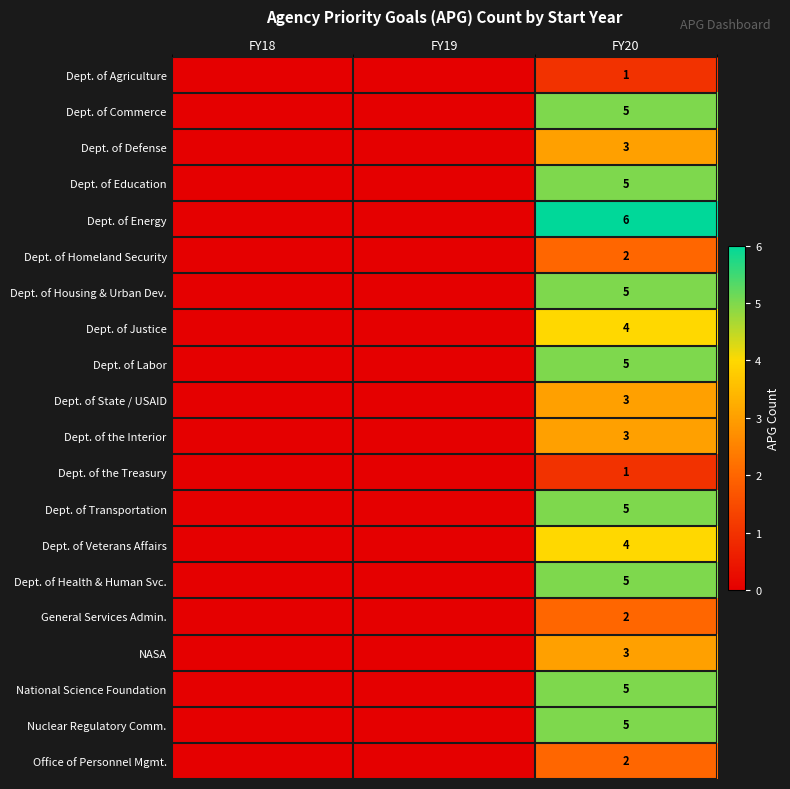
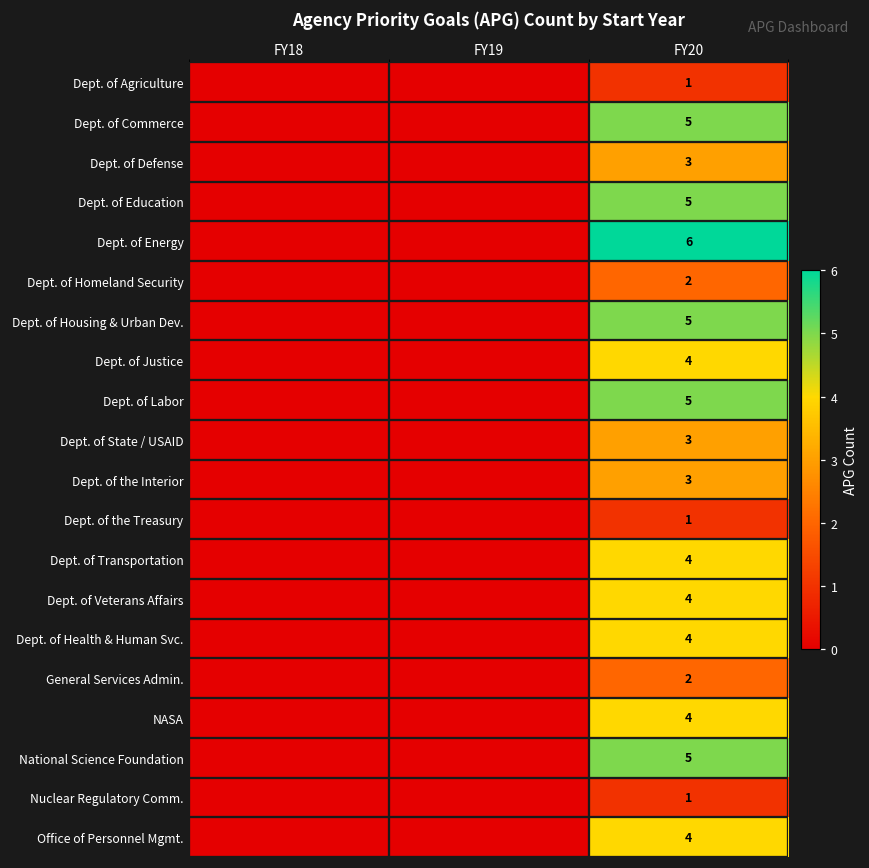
Dept. of Transportation, FY20: 5 -> 4
Dept. of Health & Human Svc., FY20: 5 -> 4
NASA, FY20: 3 -> 4
Nuclear Regulatory Comm., FY20: 5 -> 1
Office of Personnel Mgmt., FY20: 2 -> 4
